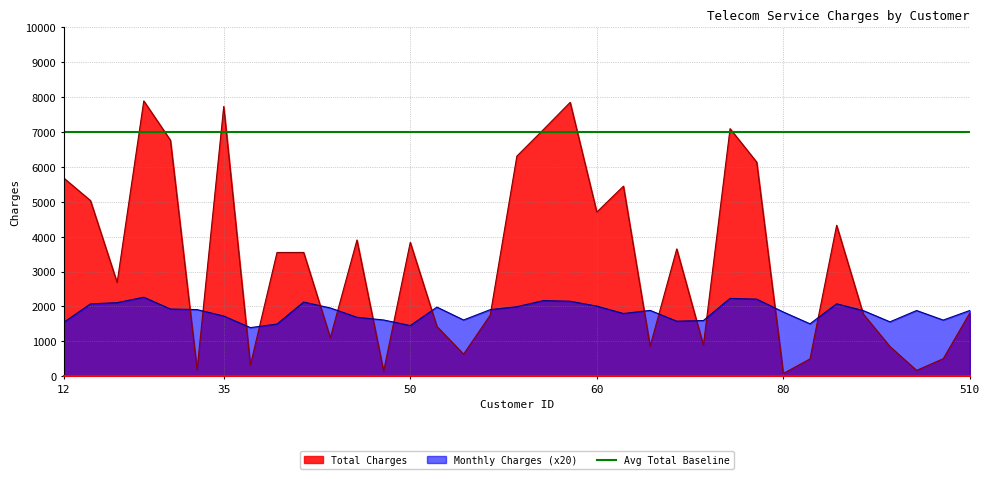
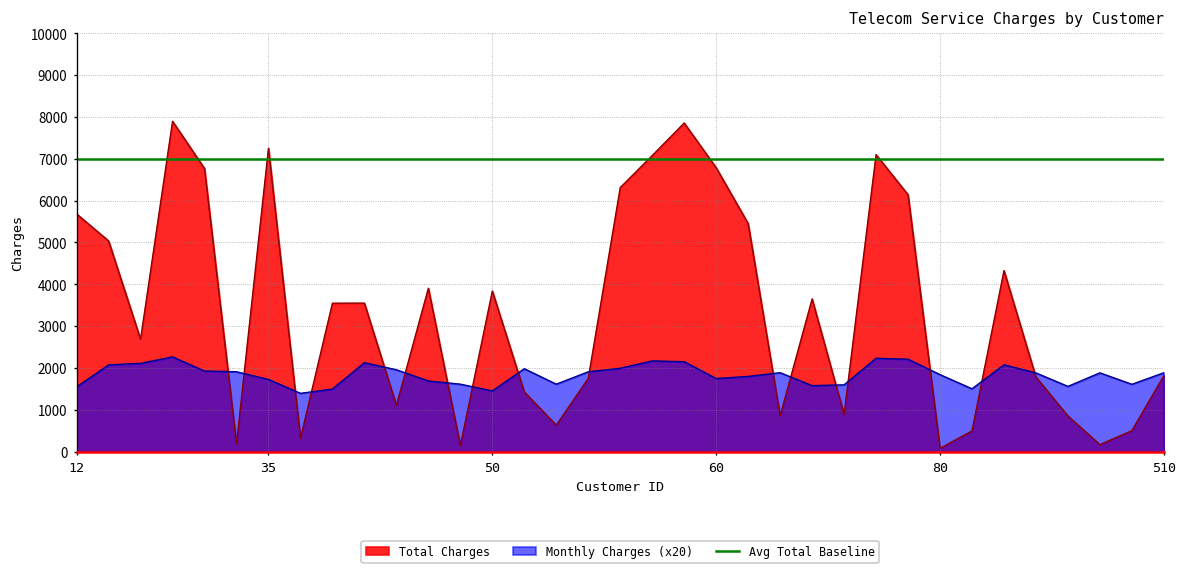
Total Charges, 35: 7700 -> 7300
Total Charges, 60: 4700 -> 6800
Monthly Charges (x20), 60: 2000 -> 1700
